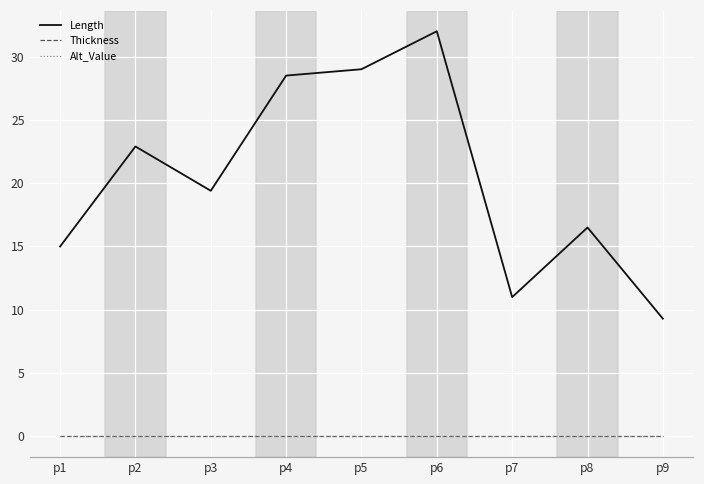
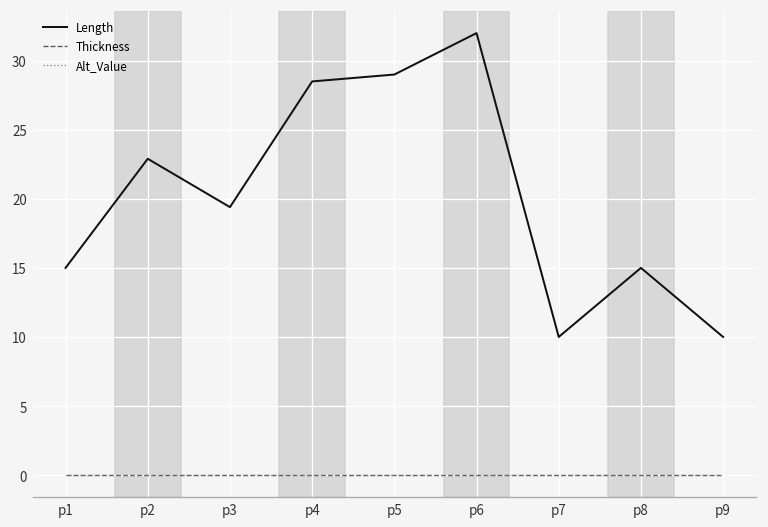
Length, p7: 11 -> 10
Length, p8: 16.5 -> 15.0
Length, p9: 9.3 -> 10.0
